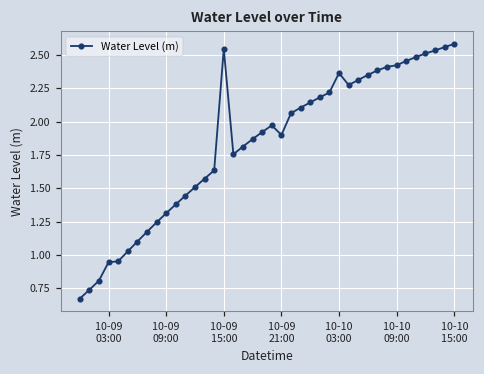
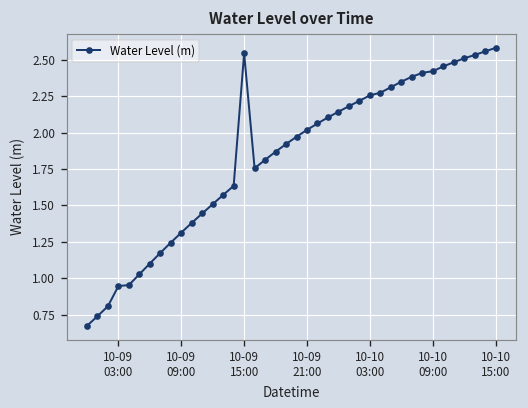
10-09 21:00: 1.90 -> 2.02
10-10 03:00: 2.36 -> 2.26
